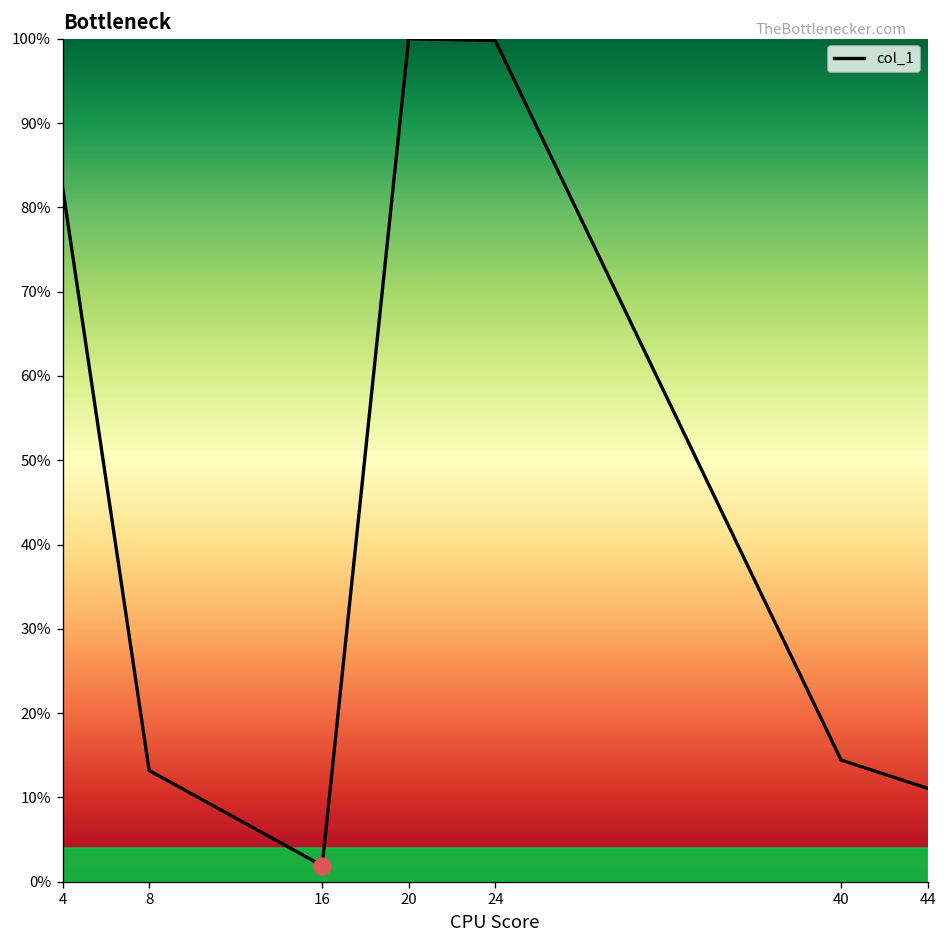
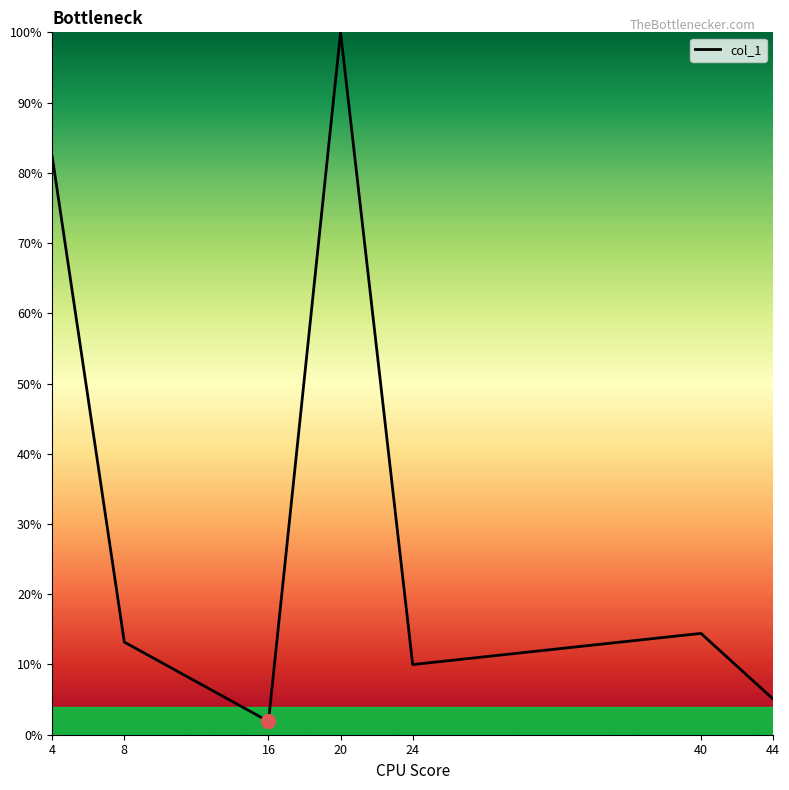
col_1, 24: 100% -> 10%
col_1, 44: 11% -> 5%
